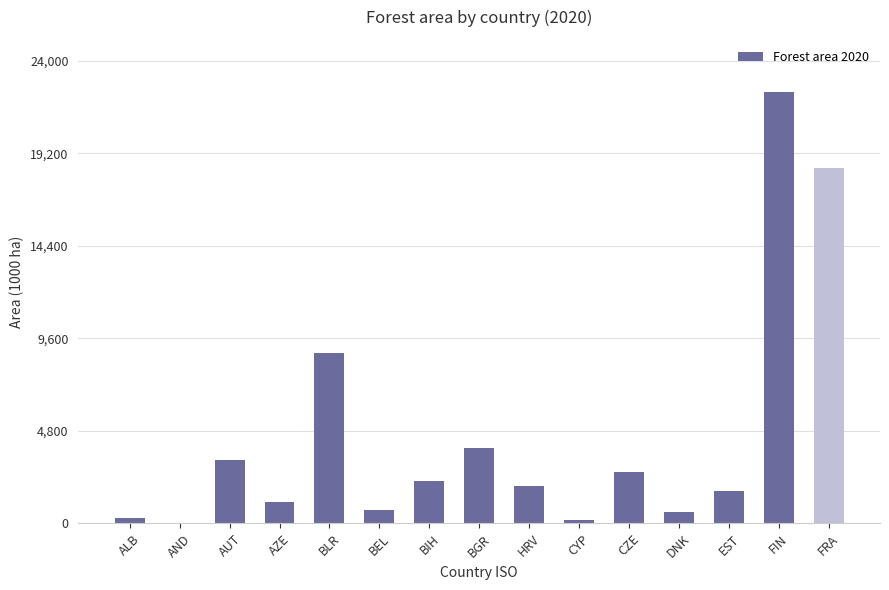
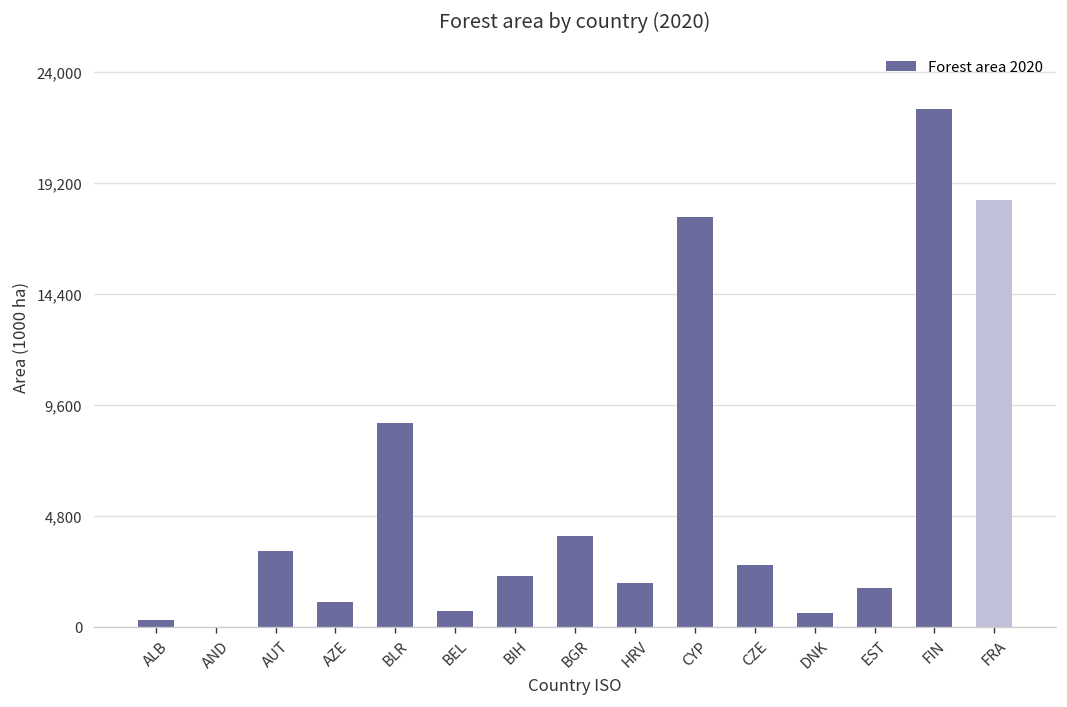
CYP: 200 -> 17,700
